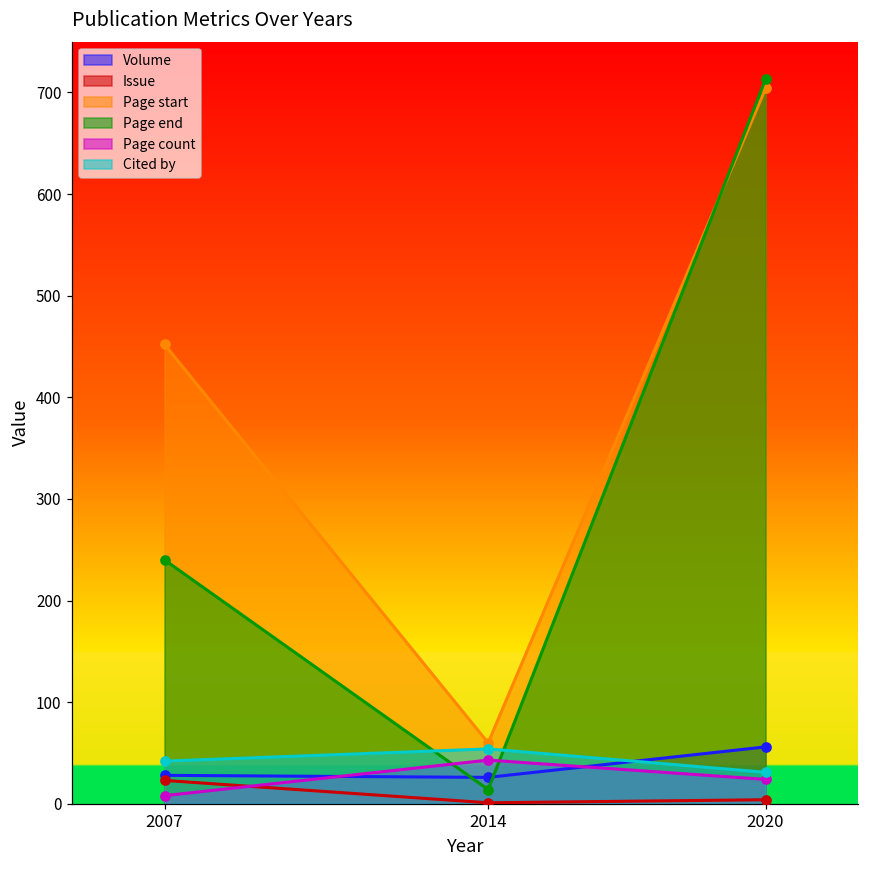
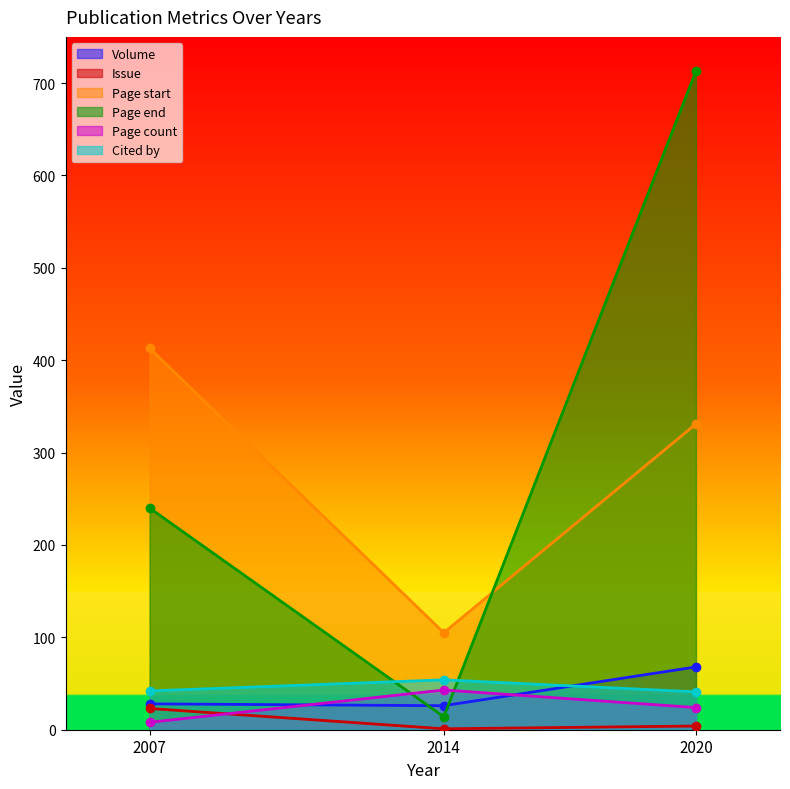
Page start, 2007: 450 -> 410
Page start, 2014: 60 -> 110
Volume, 2020: 60 -> 70
Page start, 2020: 700 -> 330
Cited by, 2020: 30 -> 40
